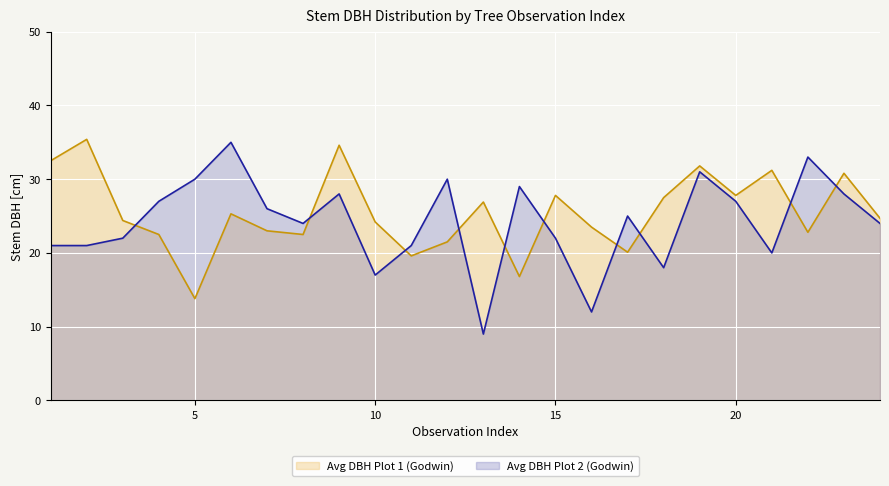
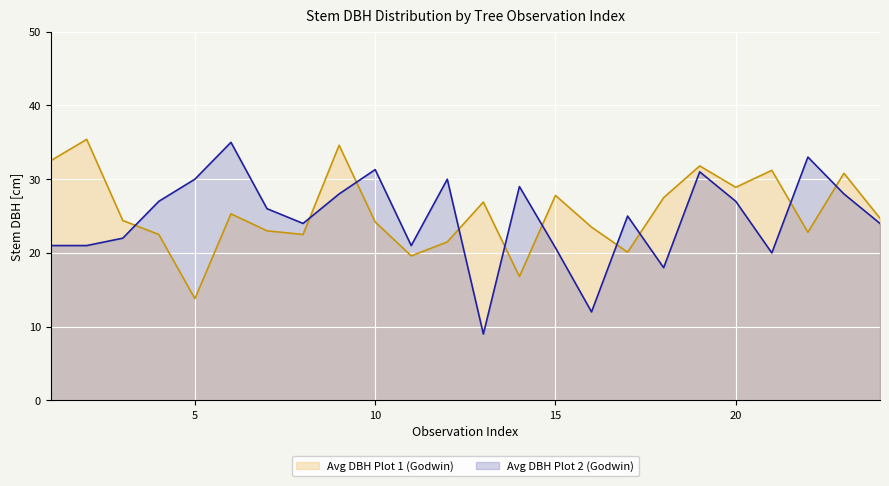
Avg DBH Plot 2 (Godwin), 10: 17 -> 31
Avg DBH Plot 2 (Godwin), 15: 22 -> 21
Avg DBH Plot 1 (Godwin), 20: 28 -> 29
